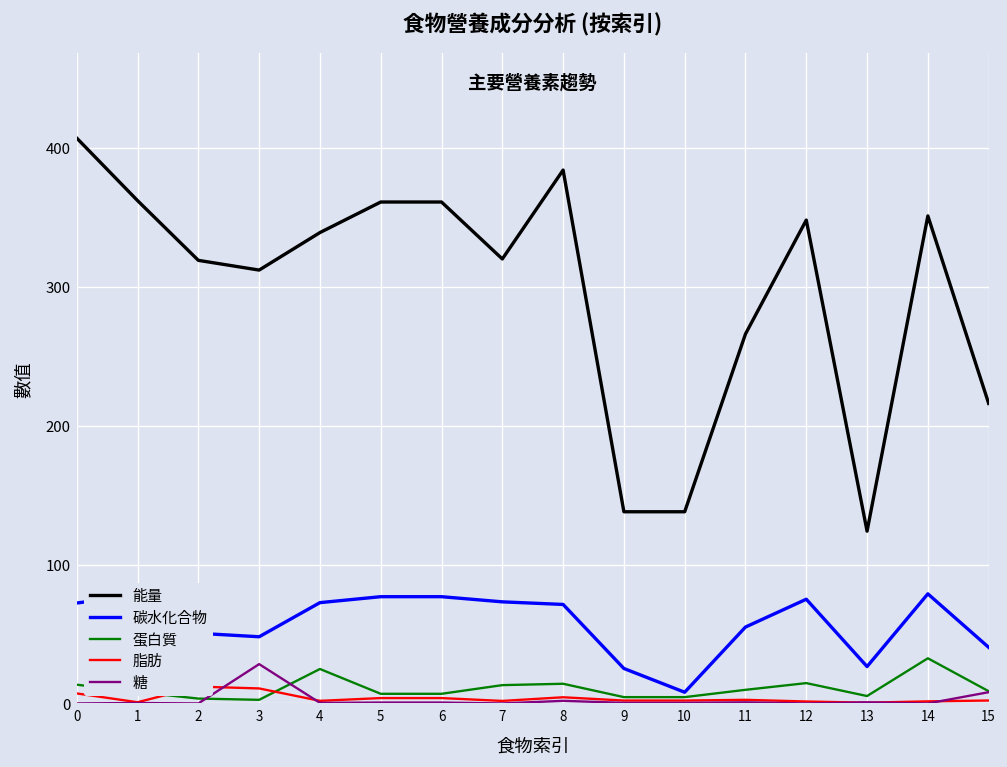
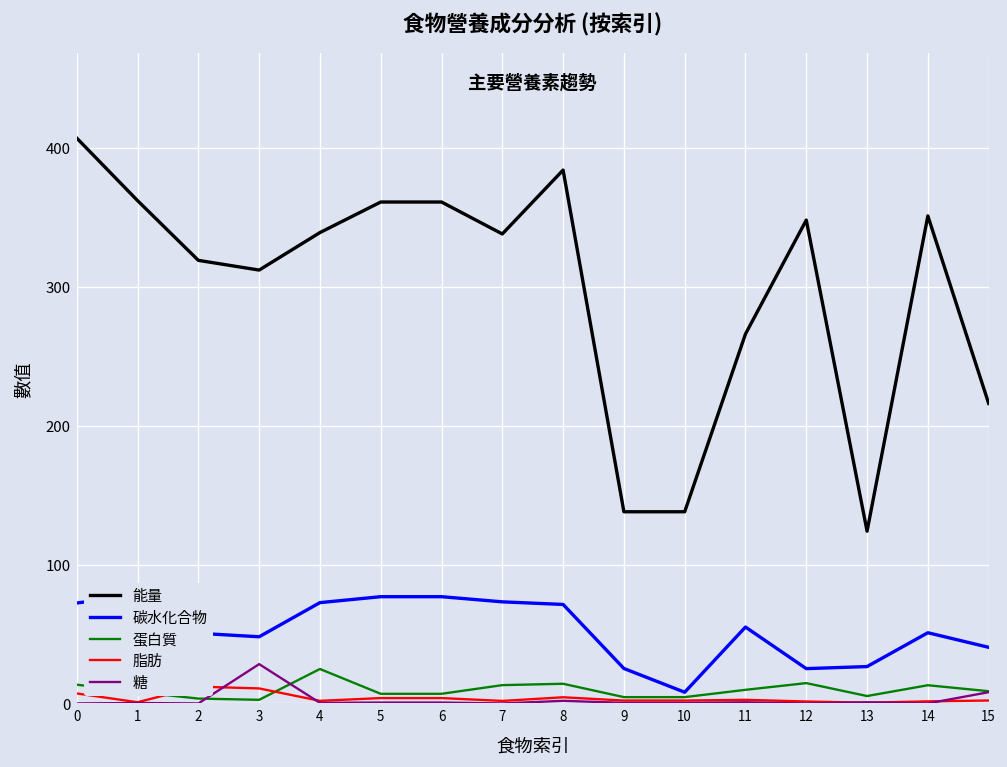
能量, 7: 320 -> 338
碳水化合物, 12: 75 -> 25
碳水化合物, 14: 79 -> 51
蛋白質, 14: 33 -> 13
